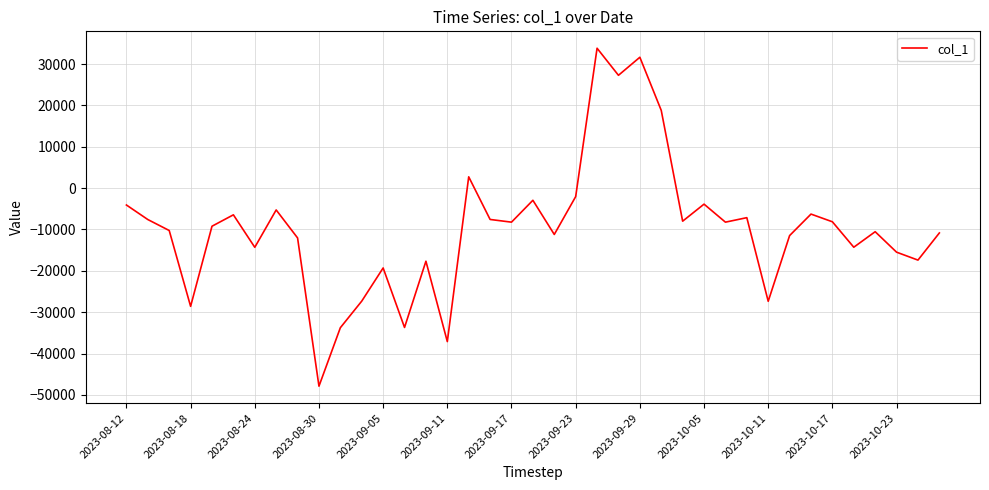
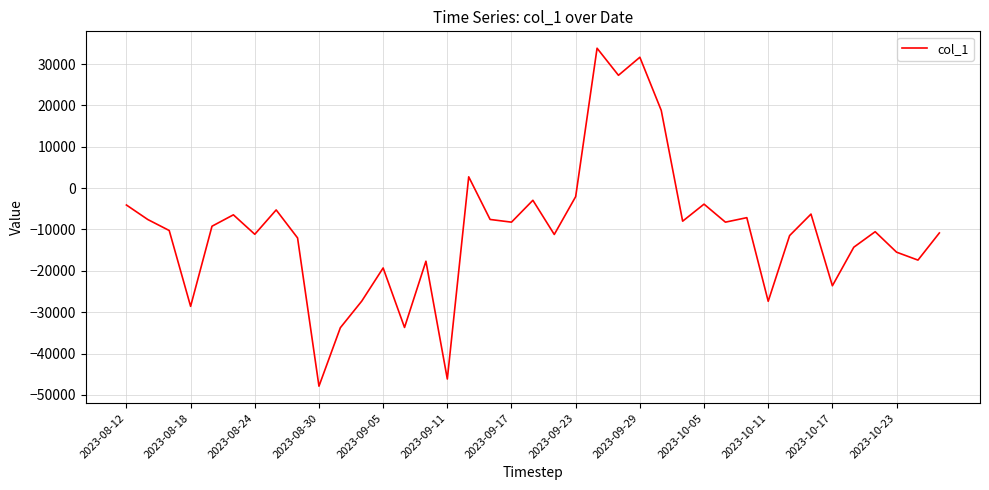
2023-08-24: -14000 -> -11000
2023-09-11: -37000 -> -46000
2023-10-17: -8000 -> -24000
